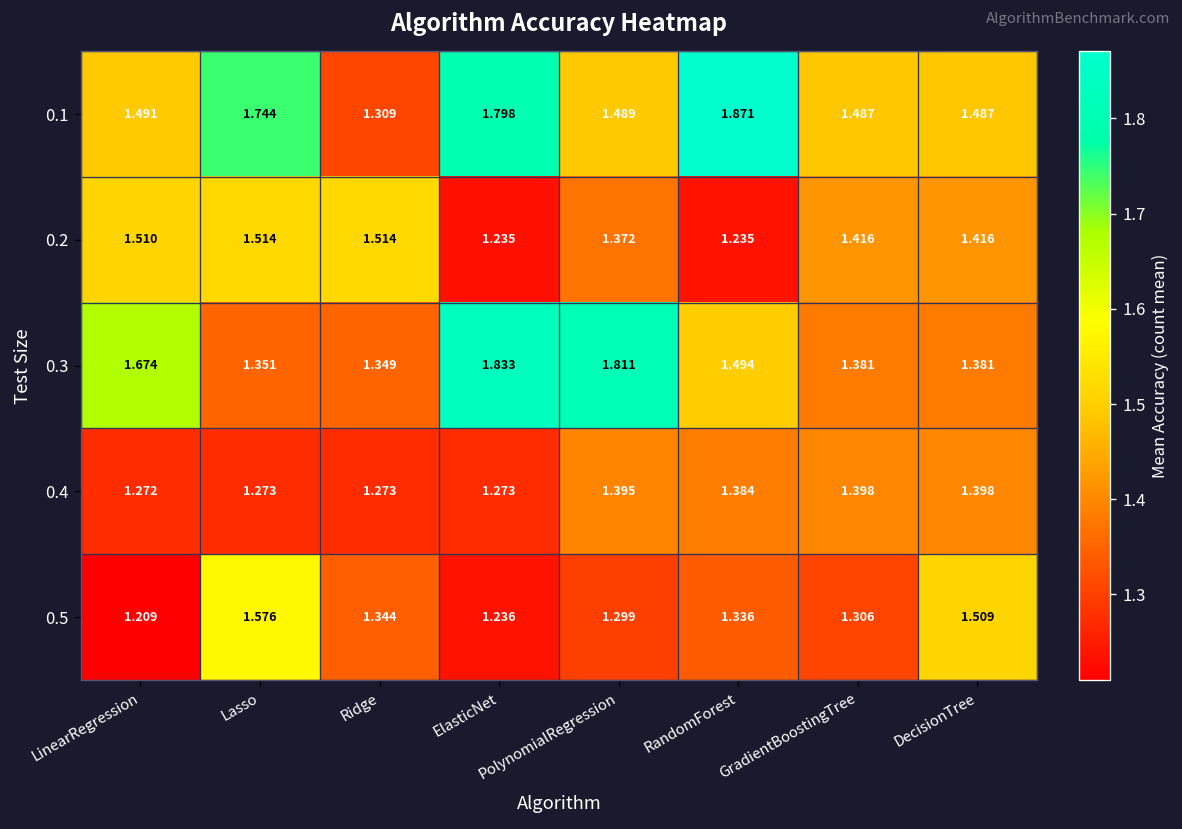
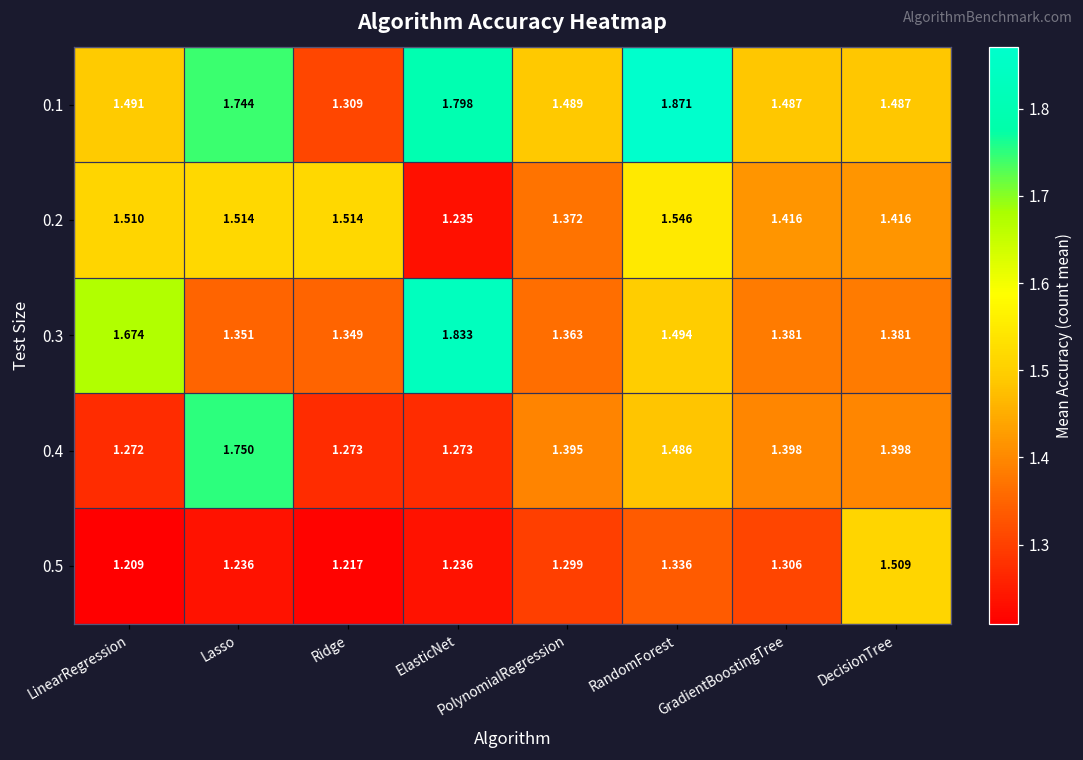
0.2, RandomForest: 1.235 -> 1.546
0.3, PolynomialRegression: 1.811 -> 1.363
0.4, Lasso: 1.273 -> 1.750
0.4, RandomForest: 1.384 -> 1.486
0.5, Lasso: 1.576 -> 1.236
0.5, Ridge: 1.344 -> 1.217
